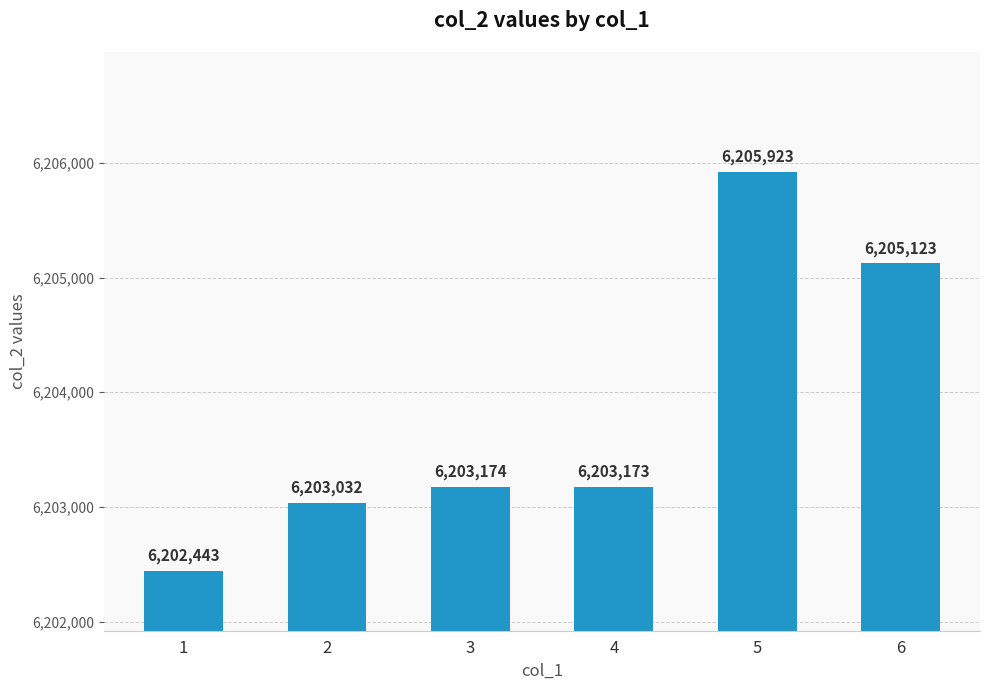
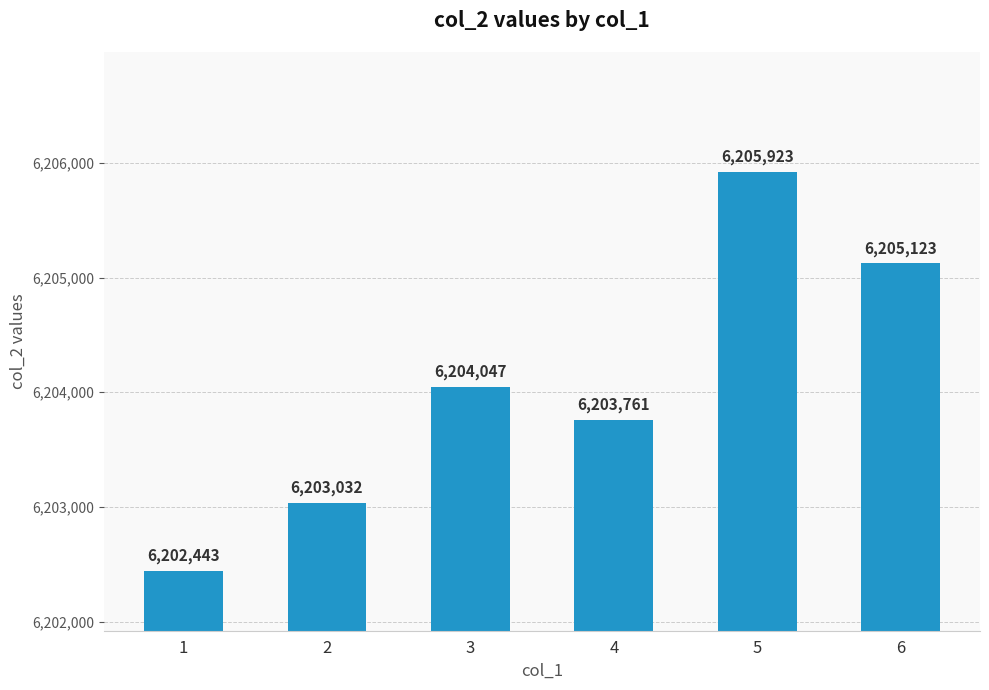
3: 6,203,174 -> 6,204,047
4: 6,203,173 -> 6,203,761
